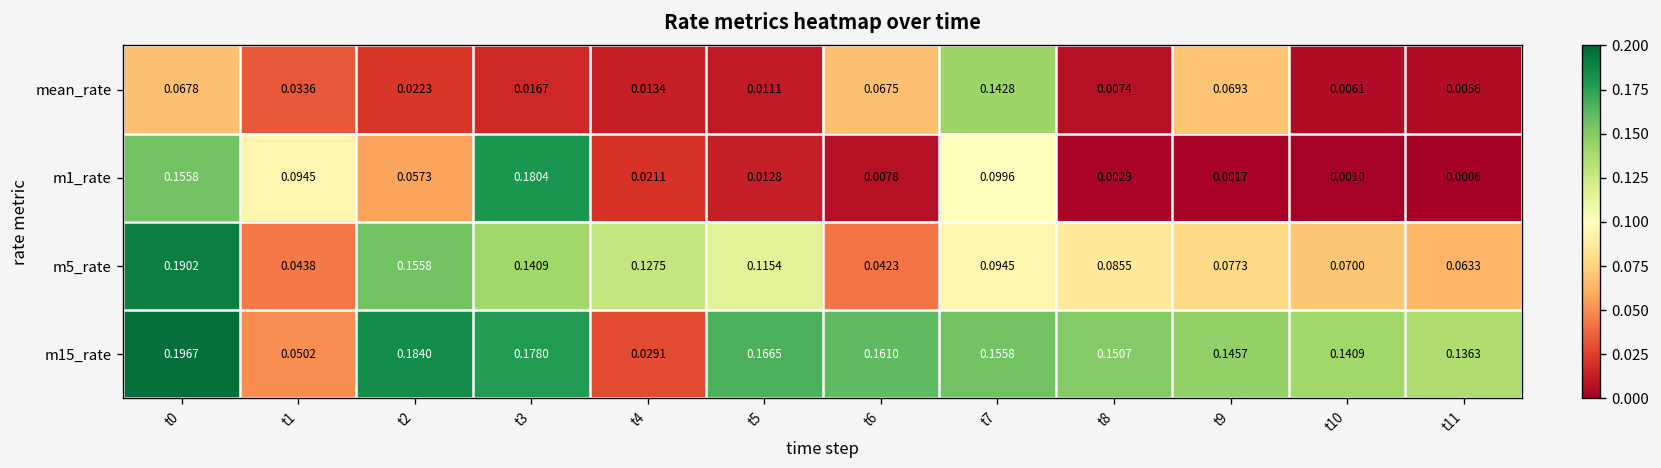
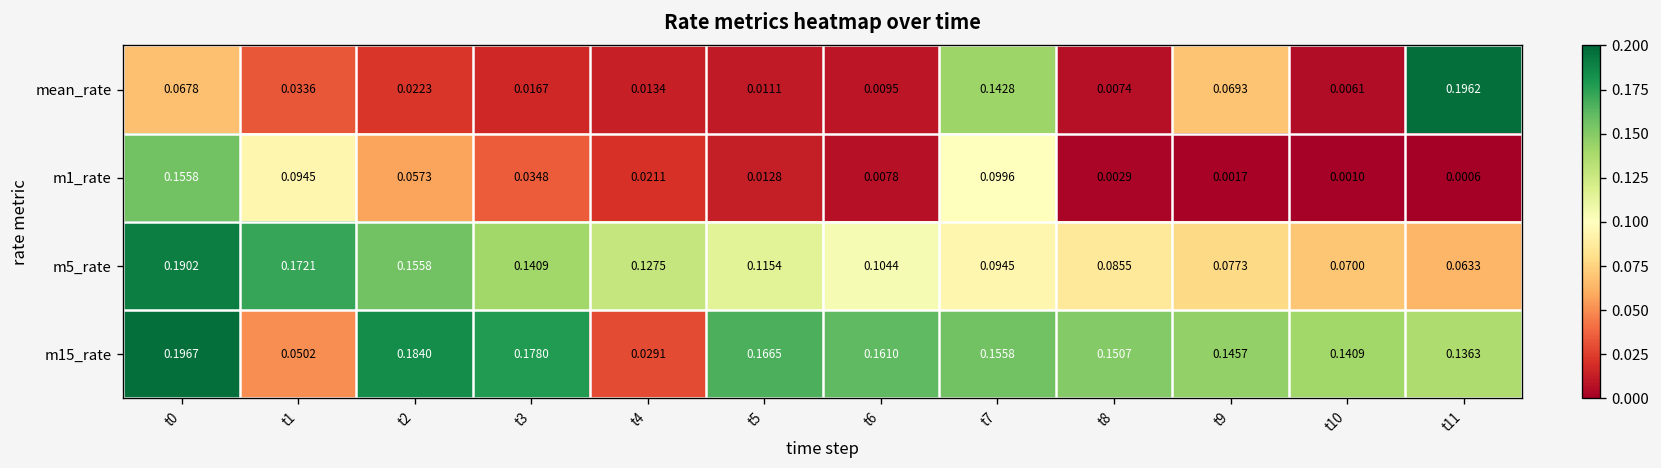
mean_rate, t6: 0.0675 -> 0.0095
mean_rate, t11: 0.0056 -> 0.1962
m1_rate, t3: 0.1804 -> 0.0348
m5_rate, t1: 0.0438 -> 0.1721
m5_rate, t6: 0.0423 -> 0.1044
